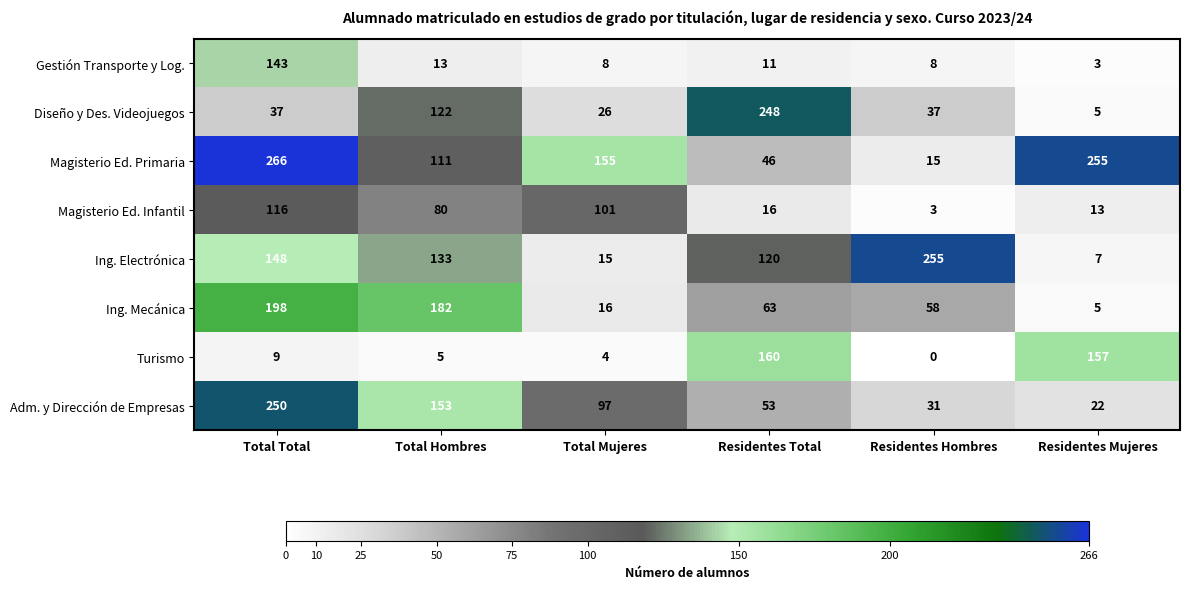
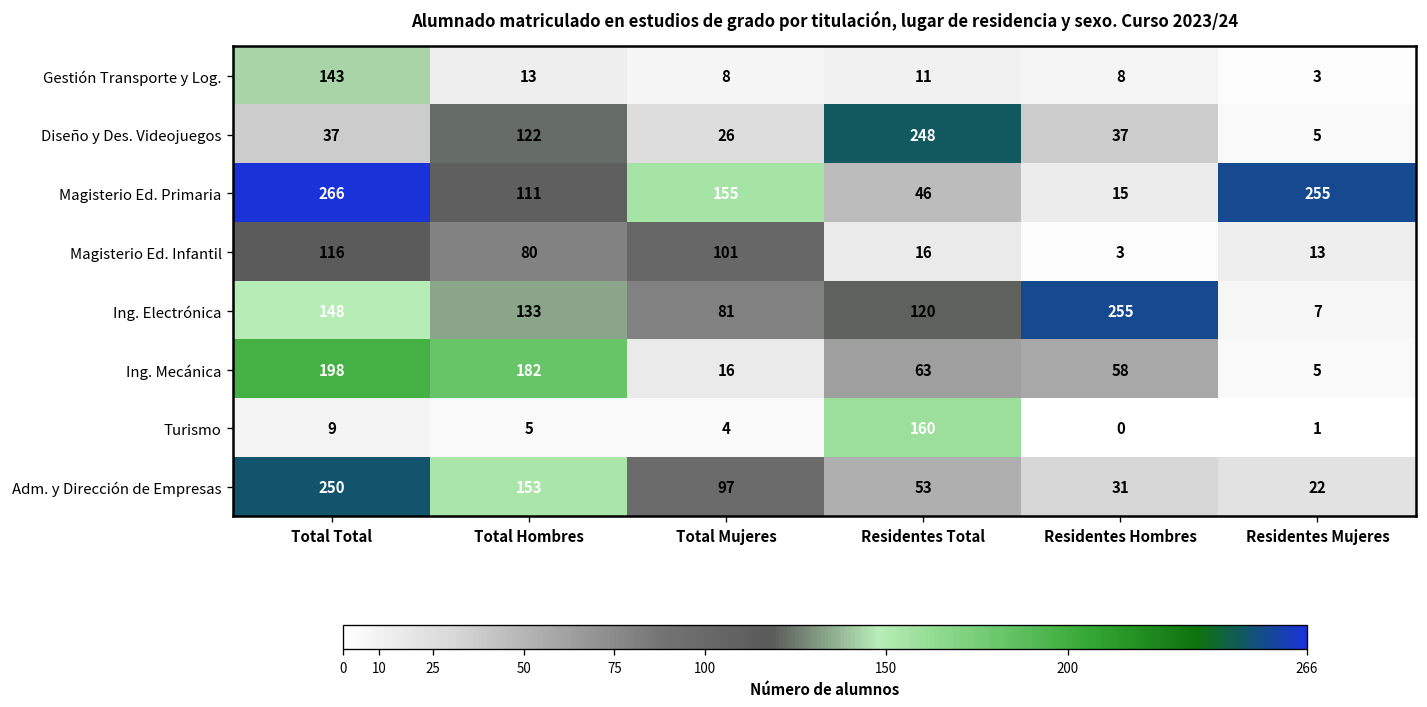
Ing. Electrónica, Total Mujeres: 15 -> 81
Turismo, Residentes Mujeres: 157 -> 1
